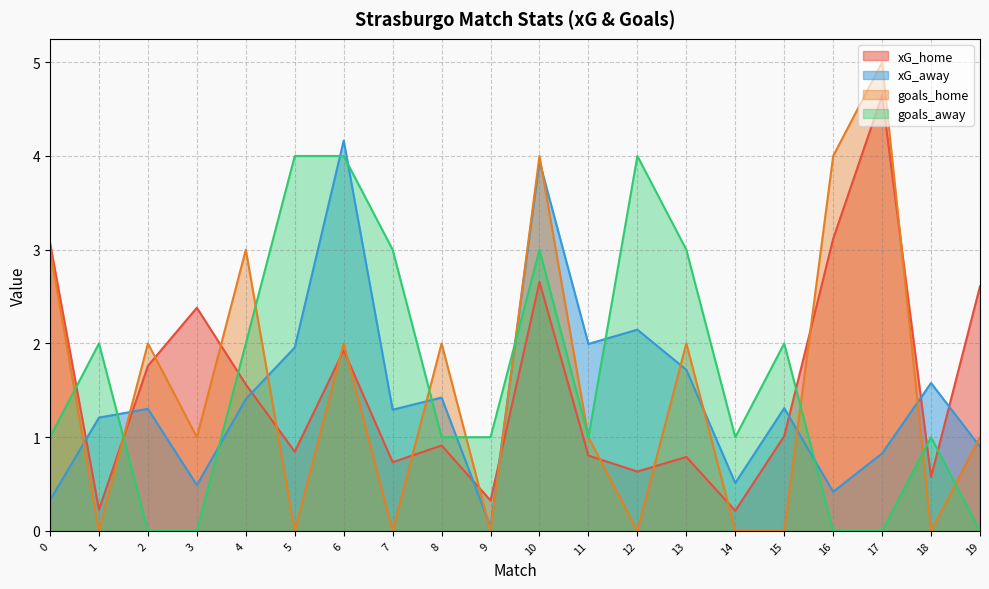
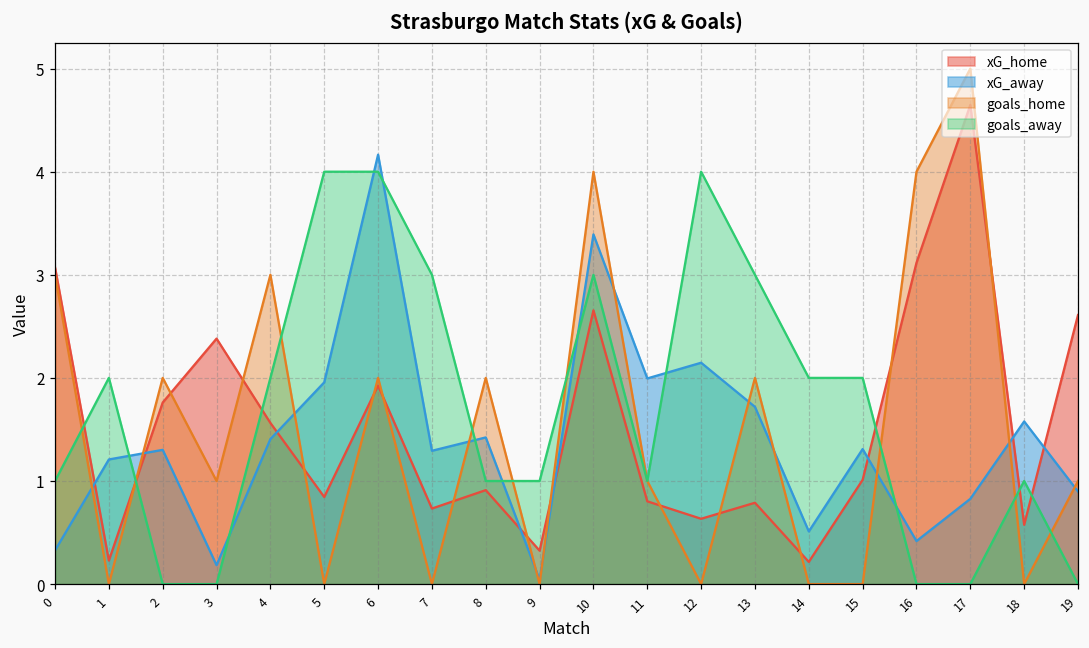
xG_away, 3: 0.5 -> 0.2
xG_away, 10: 3.9 -> 3.4
goals_away, 14: 1 -> 2
